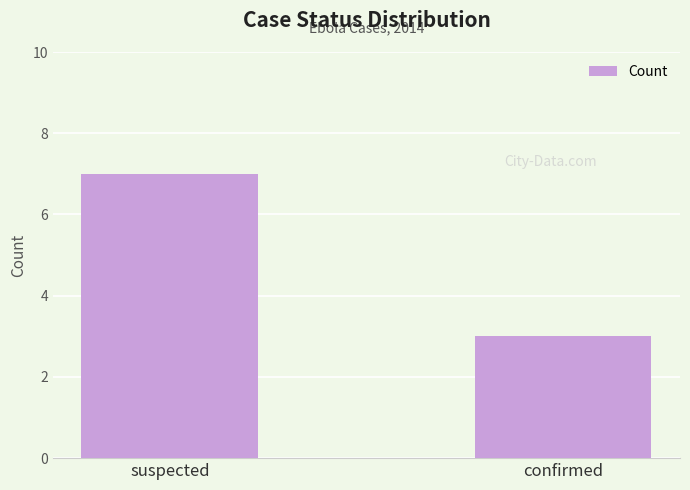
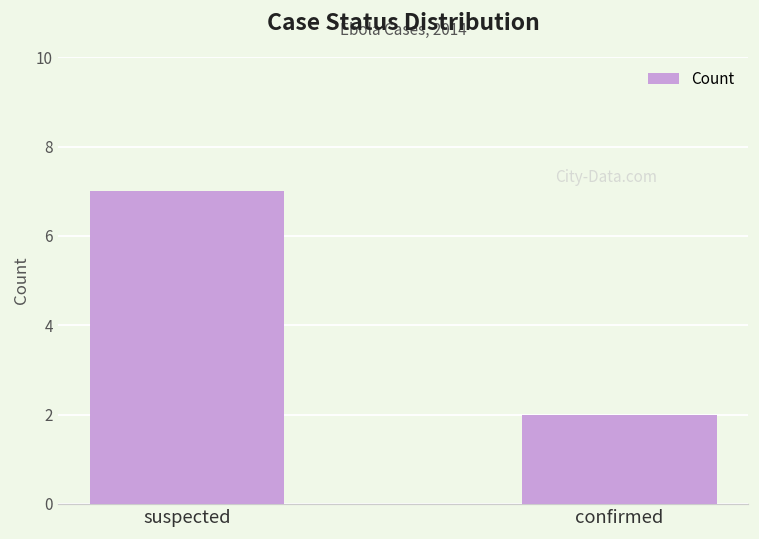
confirmed: 3 -> 2
